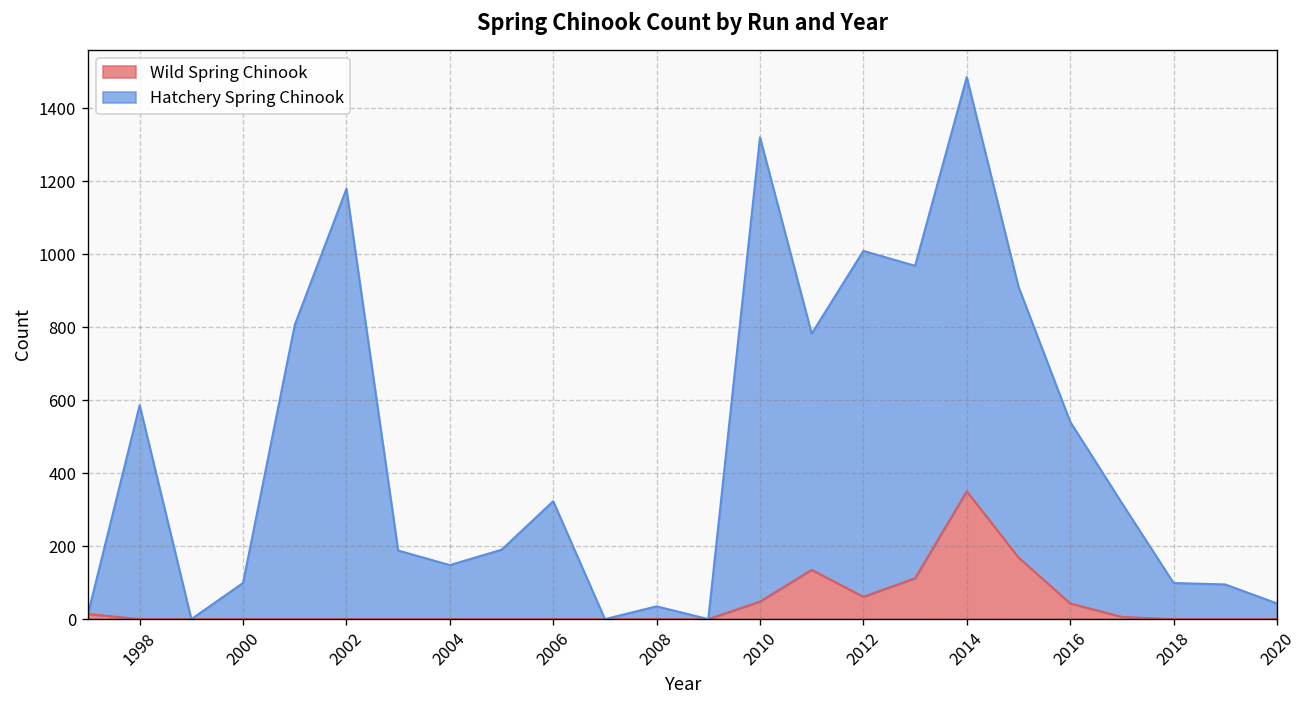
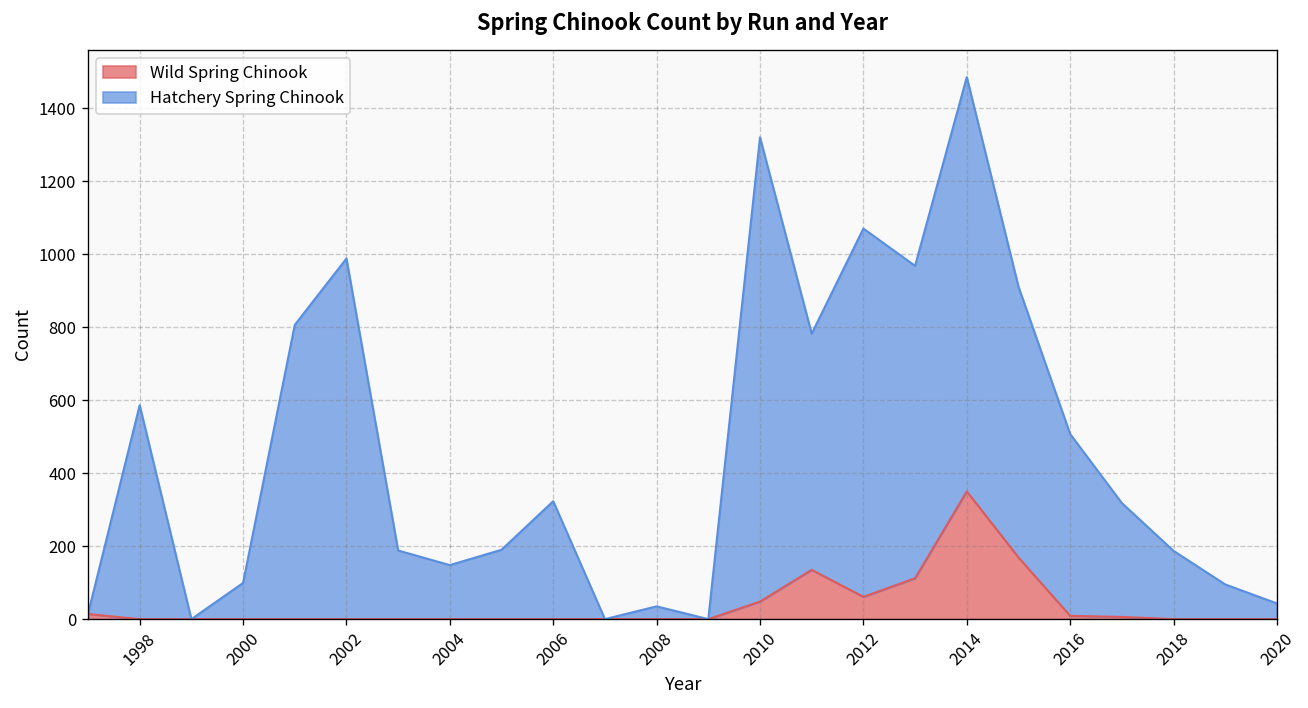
Hatchery Spring Chinook, 2002: 1180 -> 990
Hatchery Spring Chinook, 2012: 950 -> 1010
Wild Spring Chinook, 2016: 40 -> 10
Hatchery Spring Chinook, 2018: 100 -> 190
